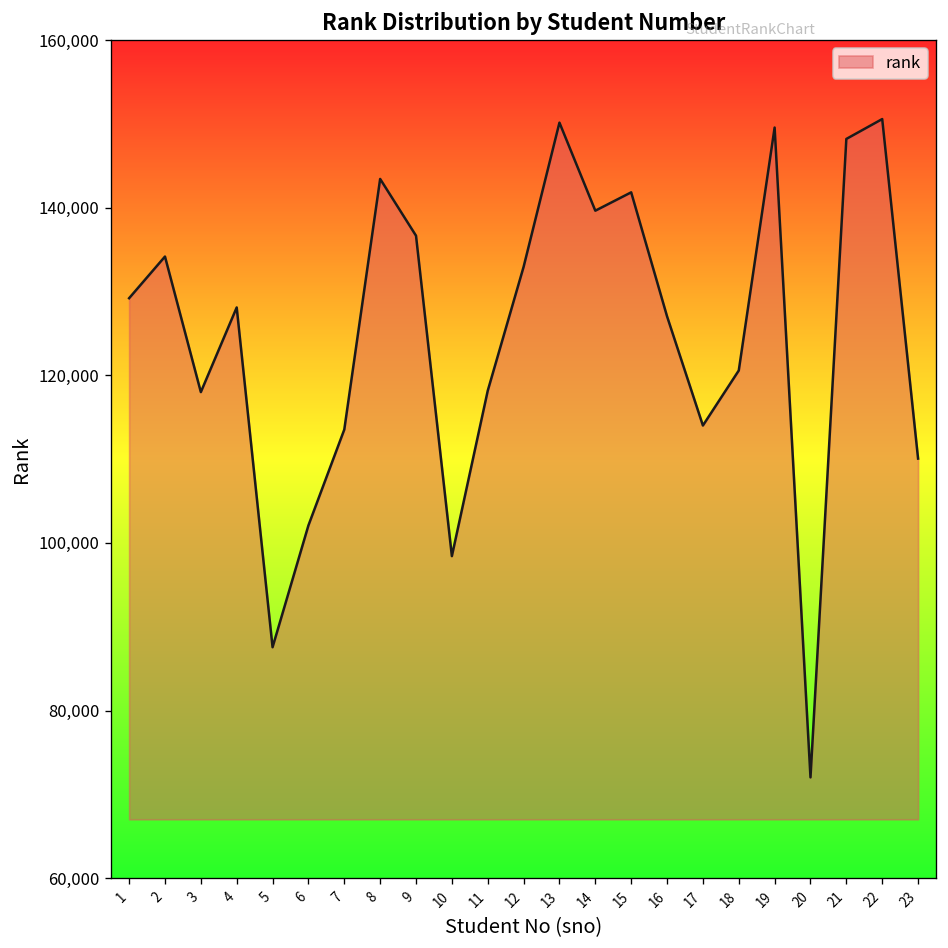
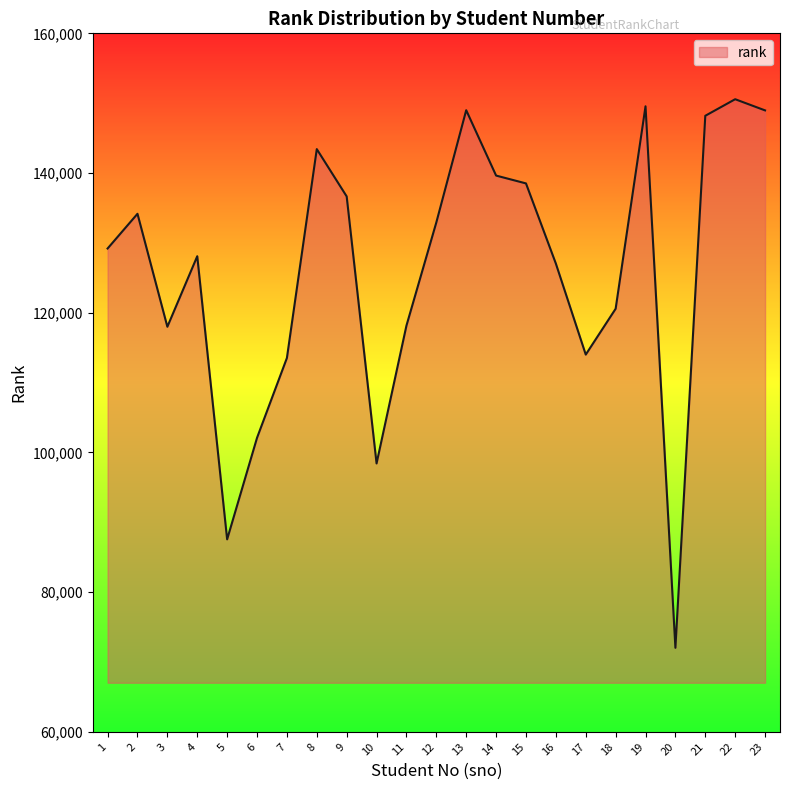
13: 150,000 -> 149,000
15: 142,000 -> 139,000
23: 110,000 -> 149,000
